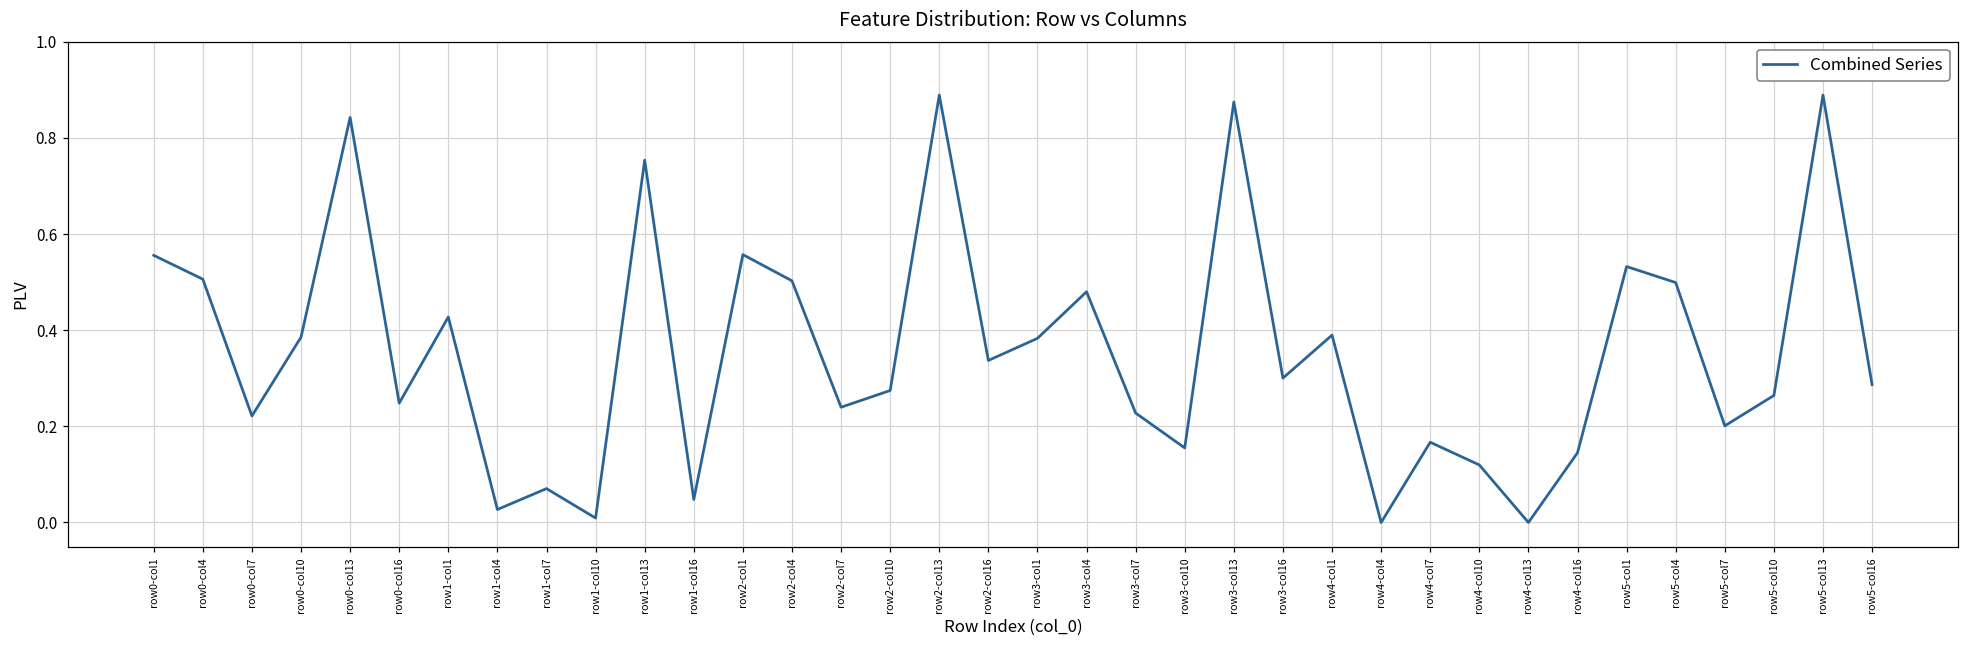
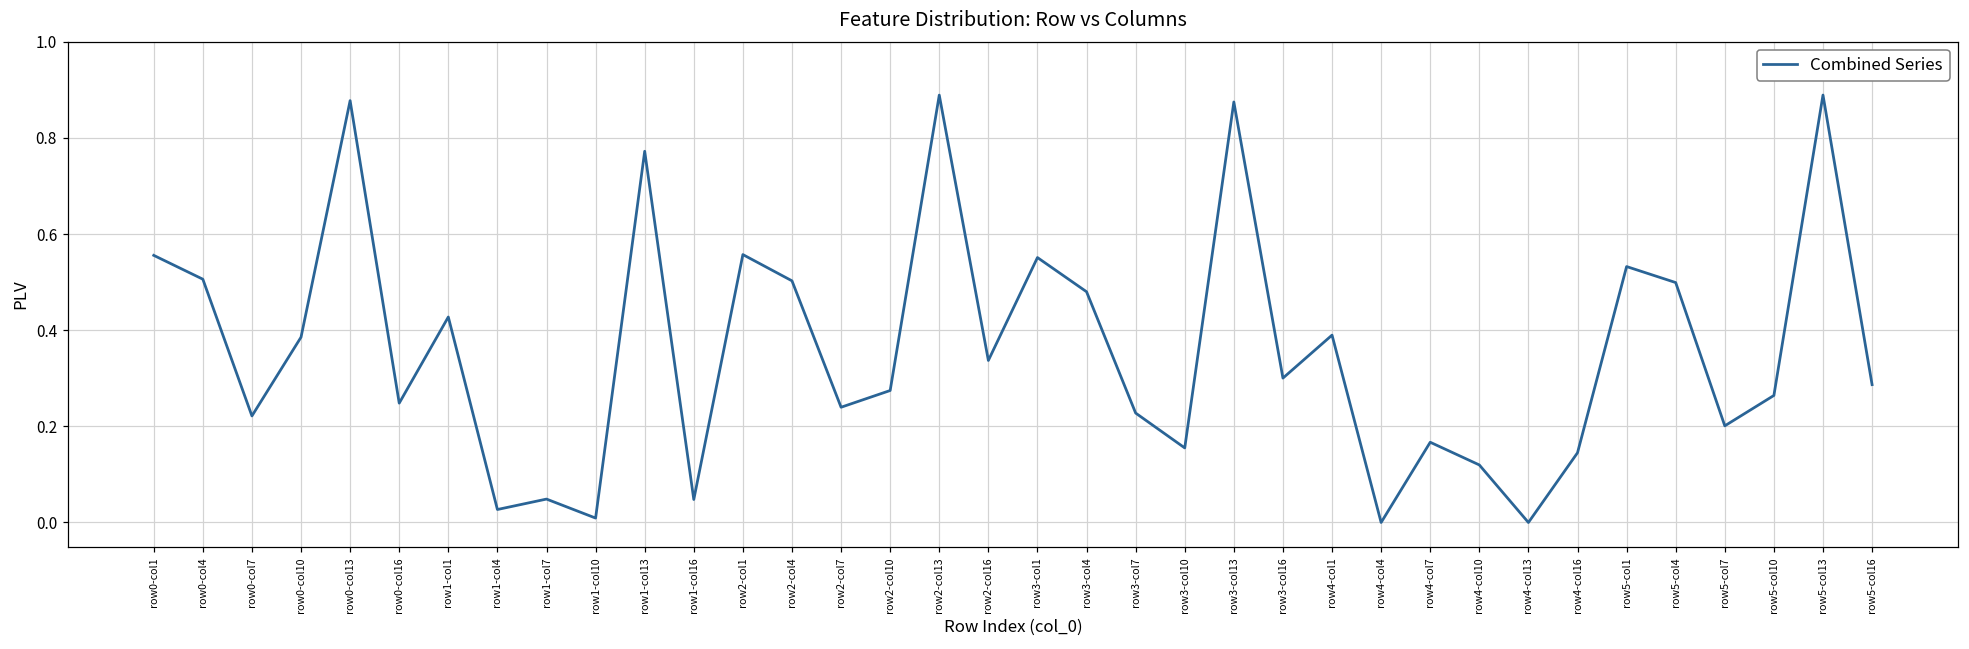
row0-col13: 0.84 -> 0.88
row1-col7: 0.07 -> 0.05
row1-col13: 0.75 -> 0.77
row3-col1: 0.38 -> 0.55
